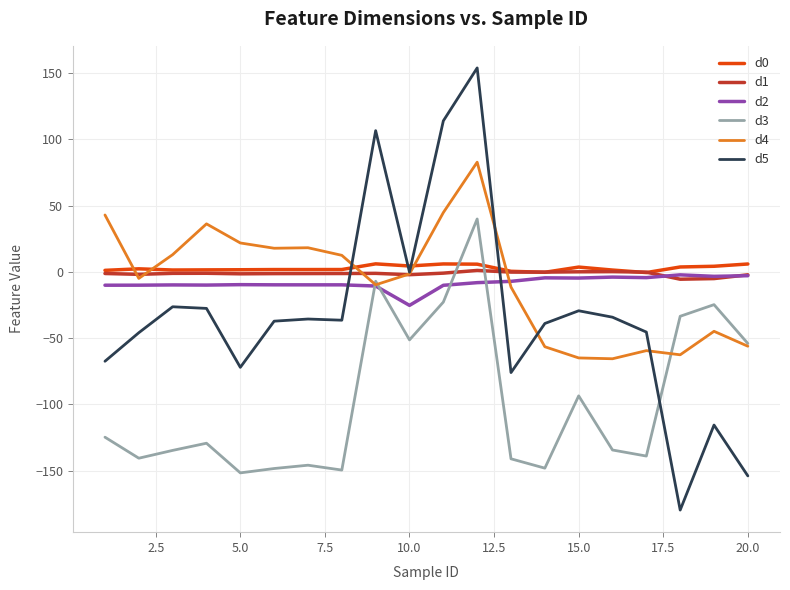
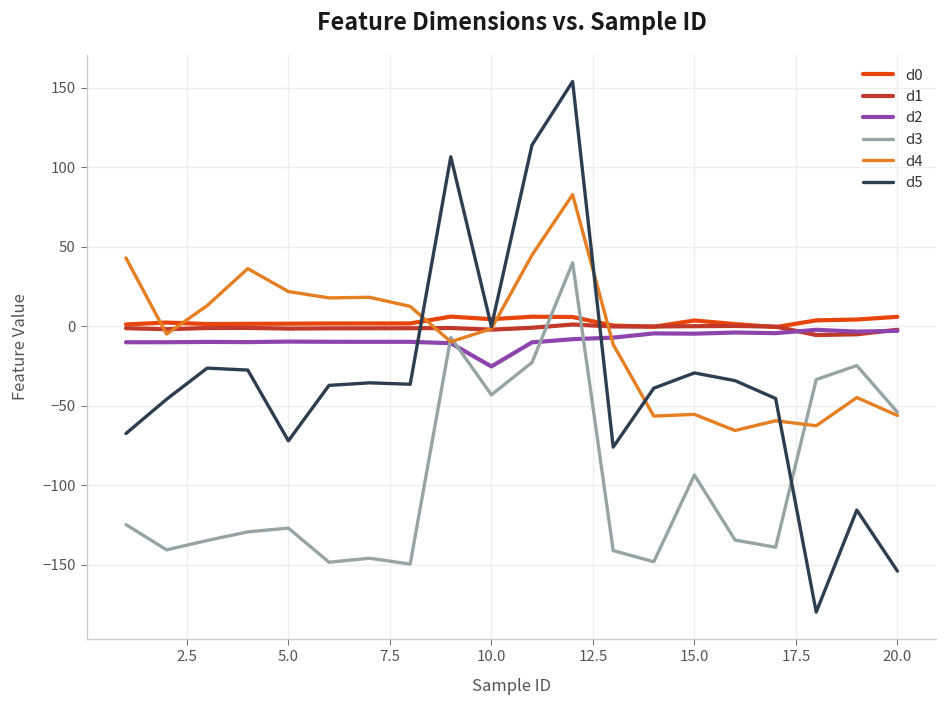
d3, 5.0: -152 -> -127
d3, 10.0: -51 -> -43
d4, 15.0: -65 -> -55
